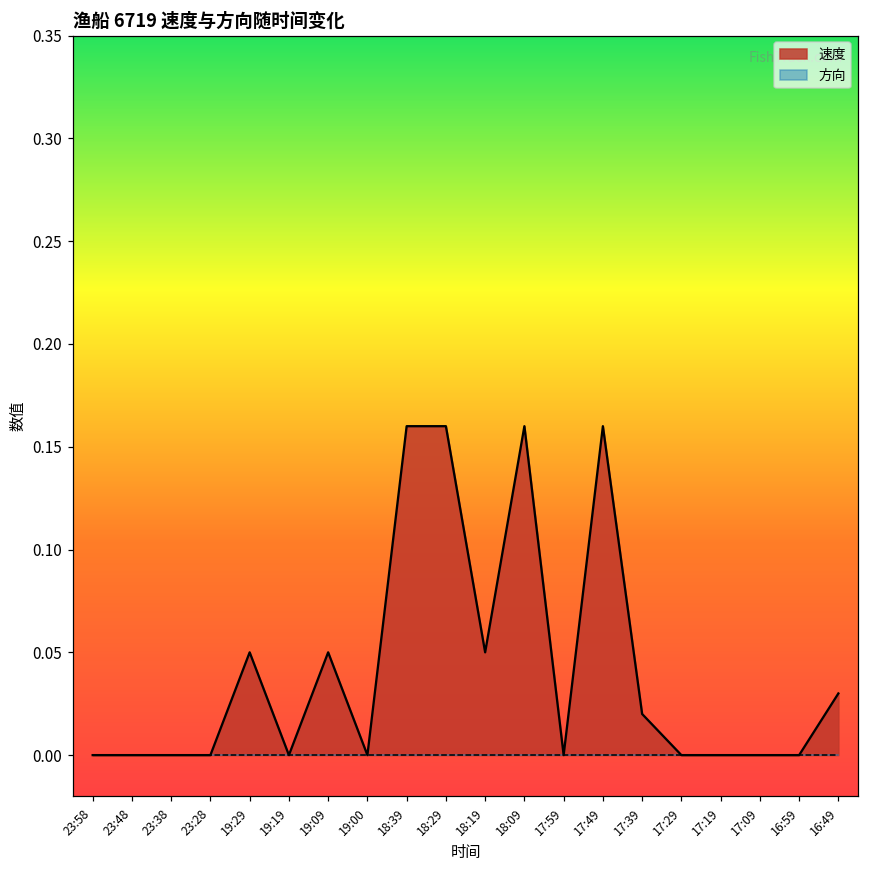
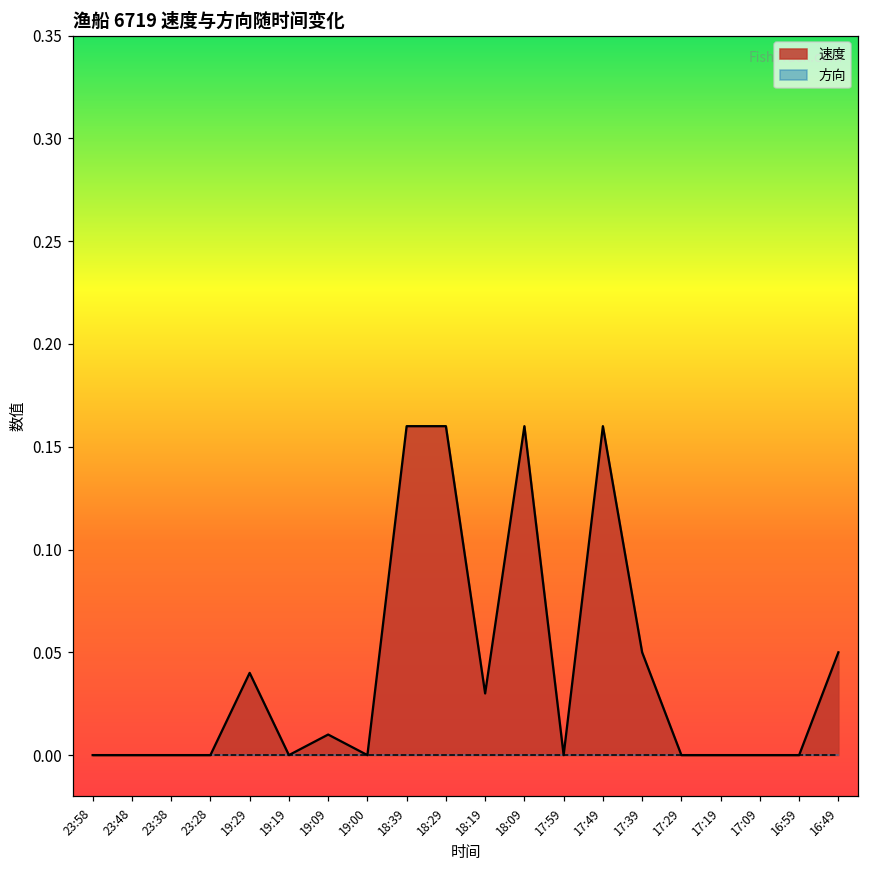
速度, 19:29: 0.05 -> 0.04
速度, 19:09: 0.05 -> 0.01
速度, 18:19: 0.05 -> 0.03
速度, 17:39: 0.02 -> 0.05
速度, 16:49: 0.03 -> 0.05
